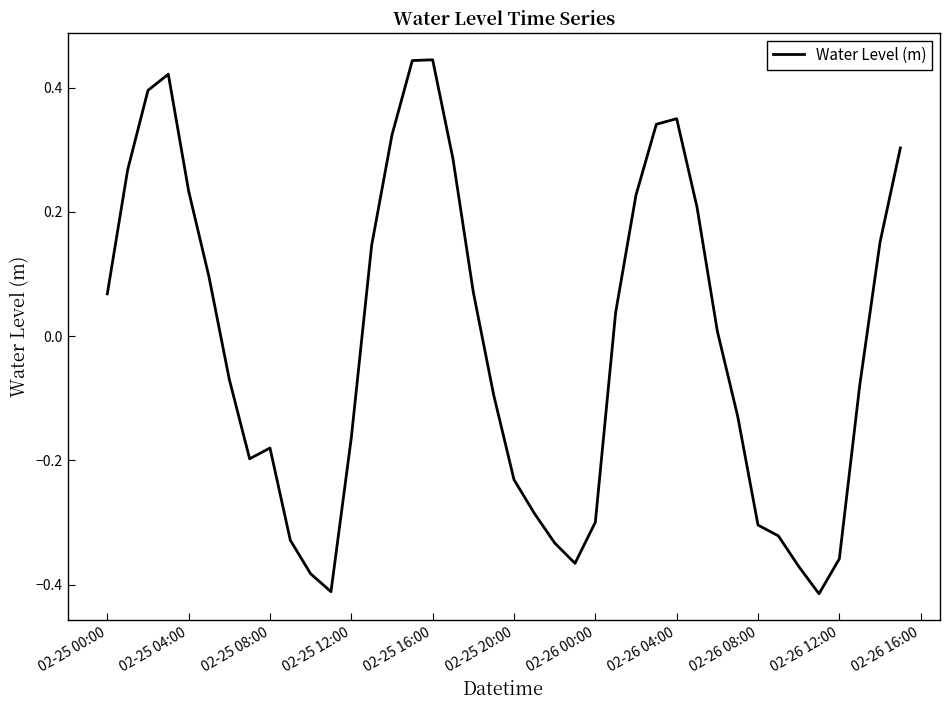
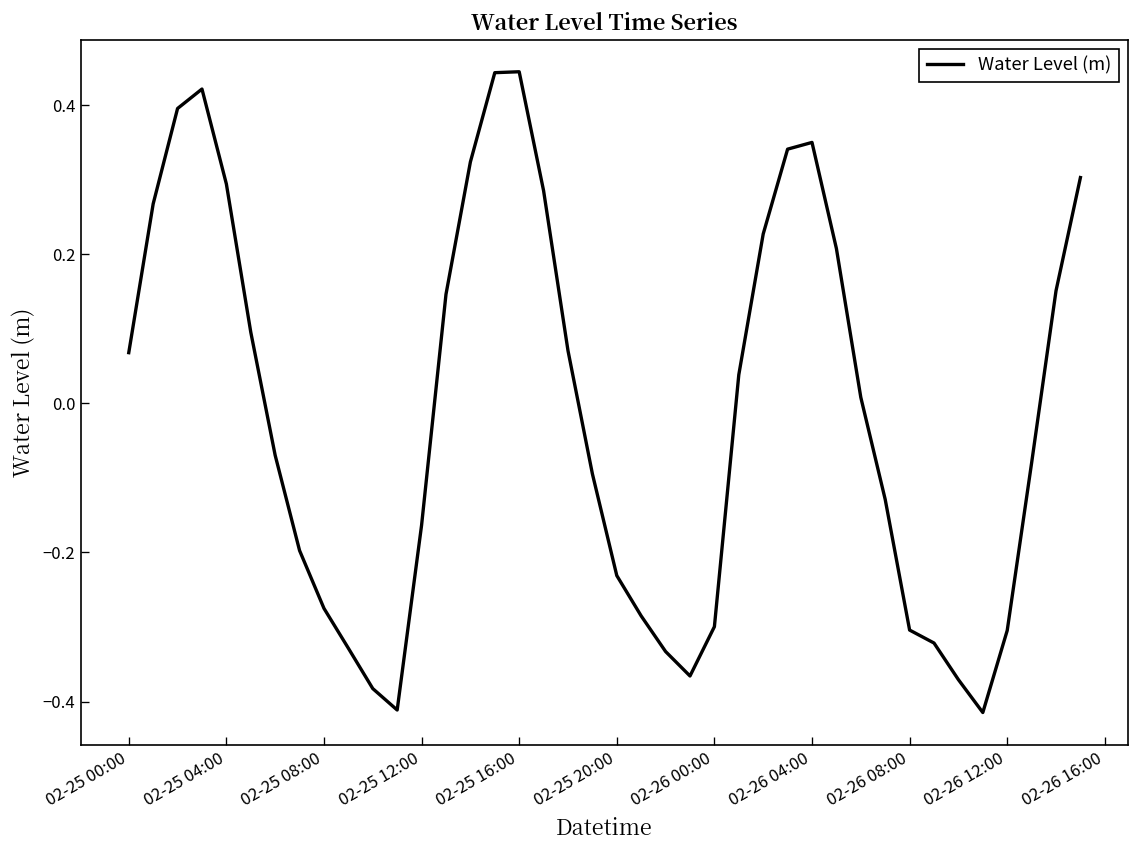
02-25 04:00: 0.23 -> 0.29
02-25 08:00: -0.18 -> -0.28
02-26 12:00: -0.36 -> -0.30
